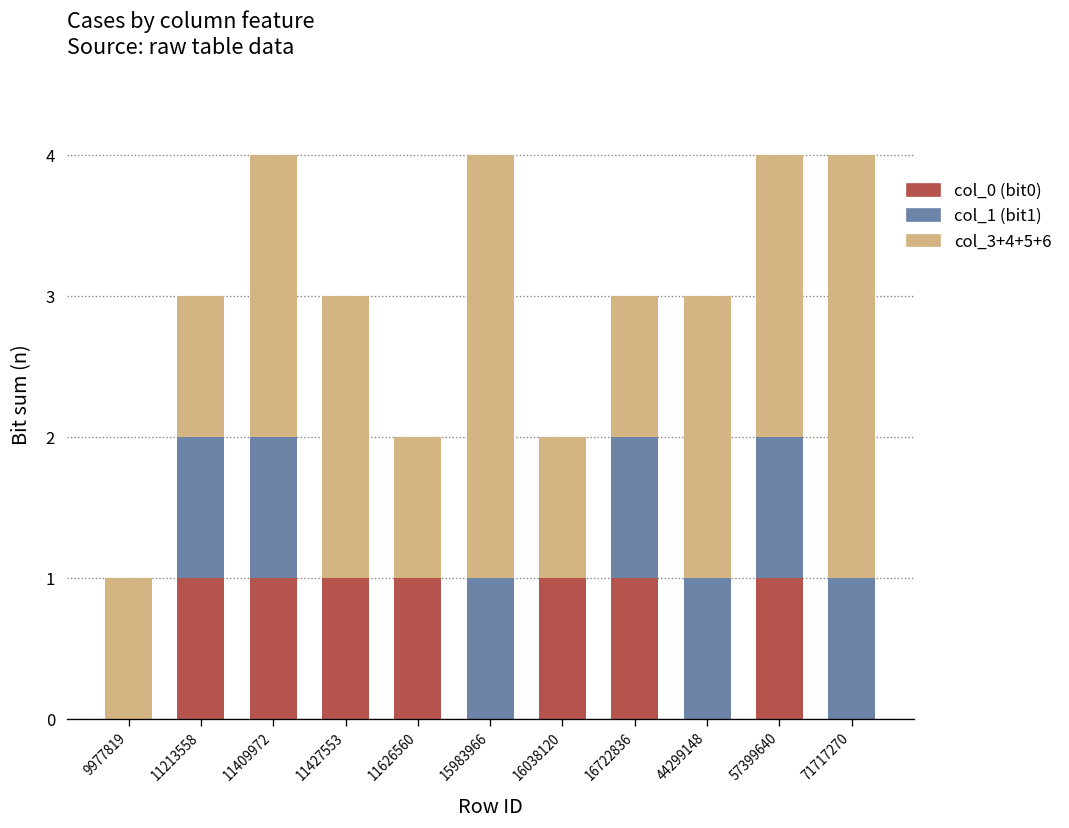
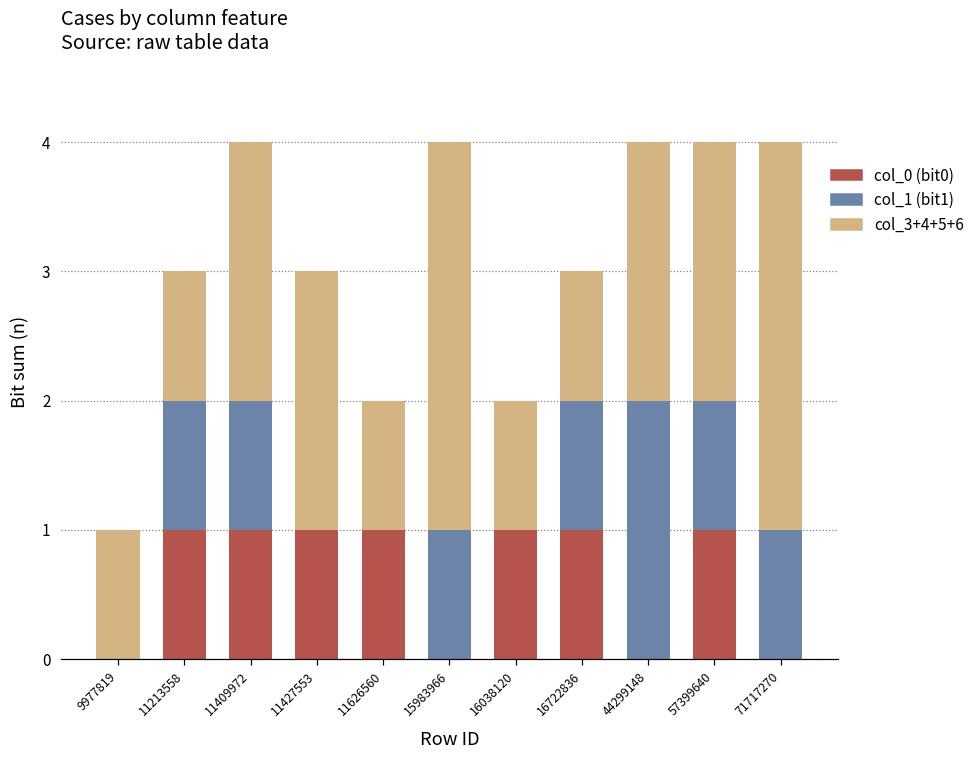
col_1 (bit1), 44299148: 1 -> 2
